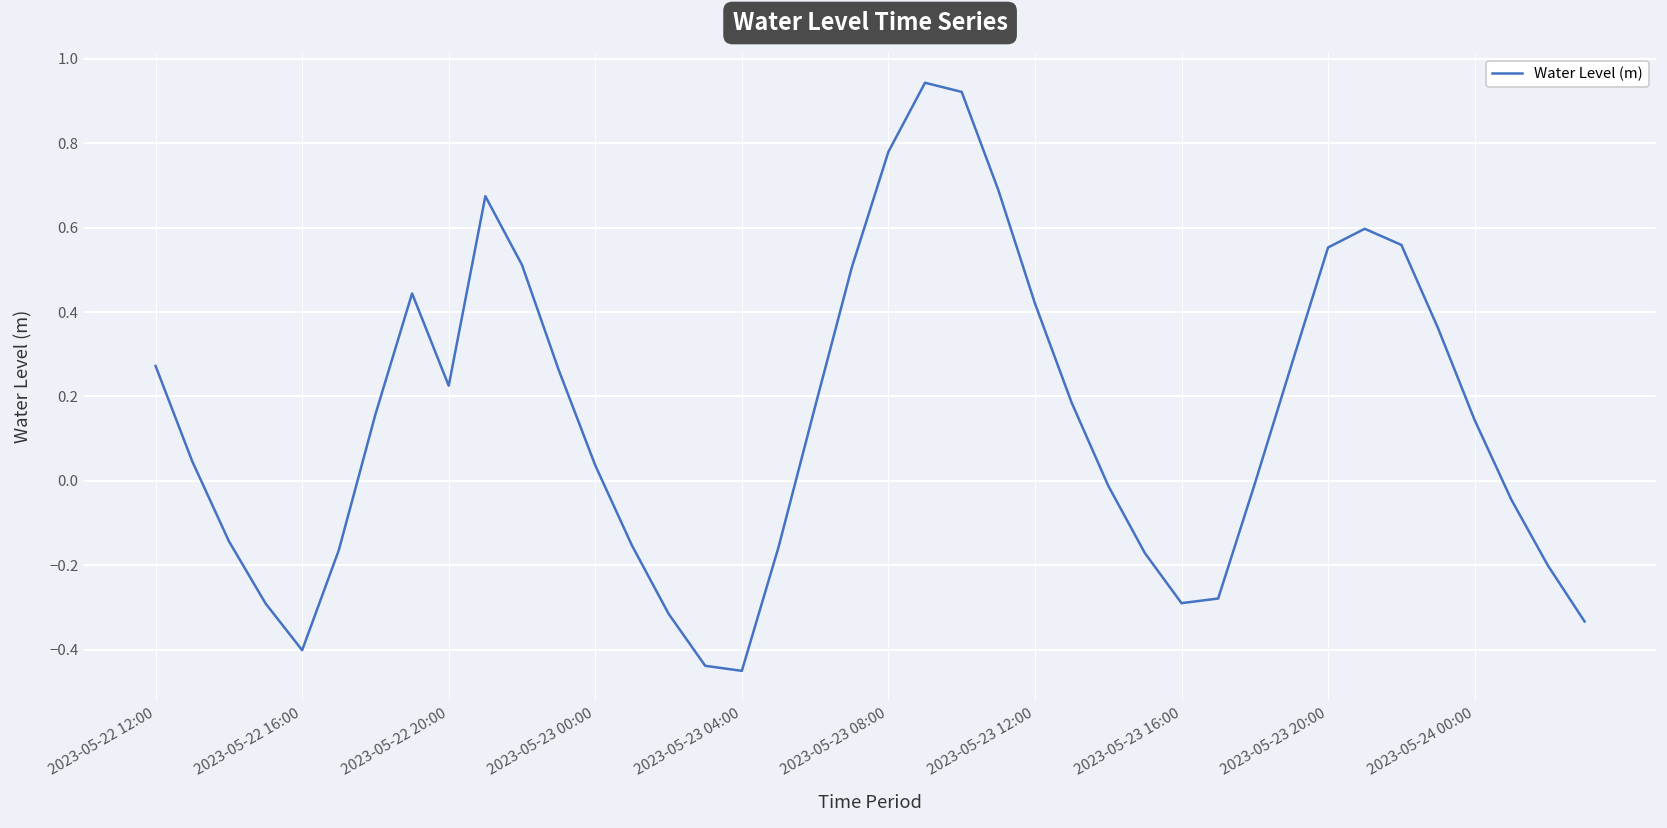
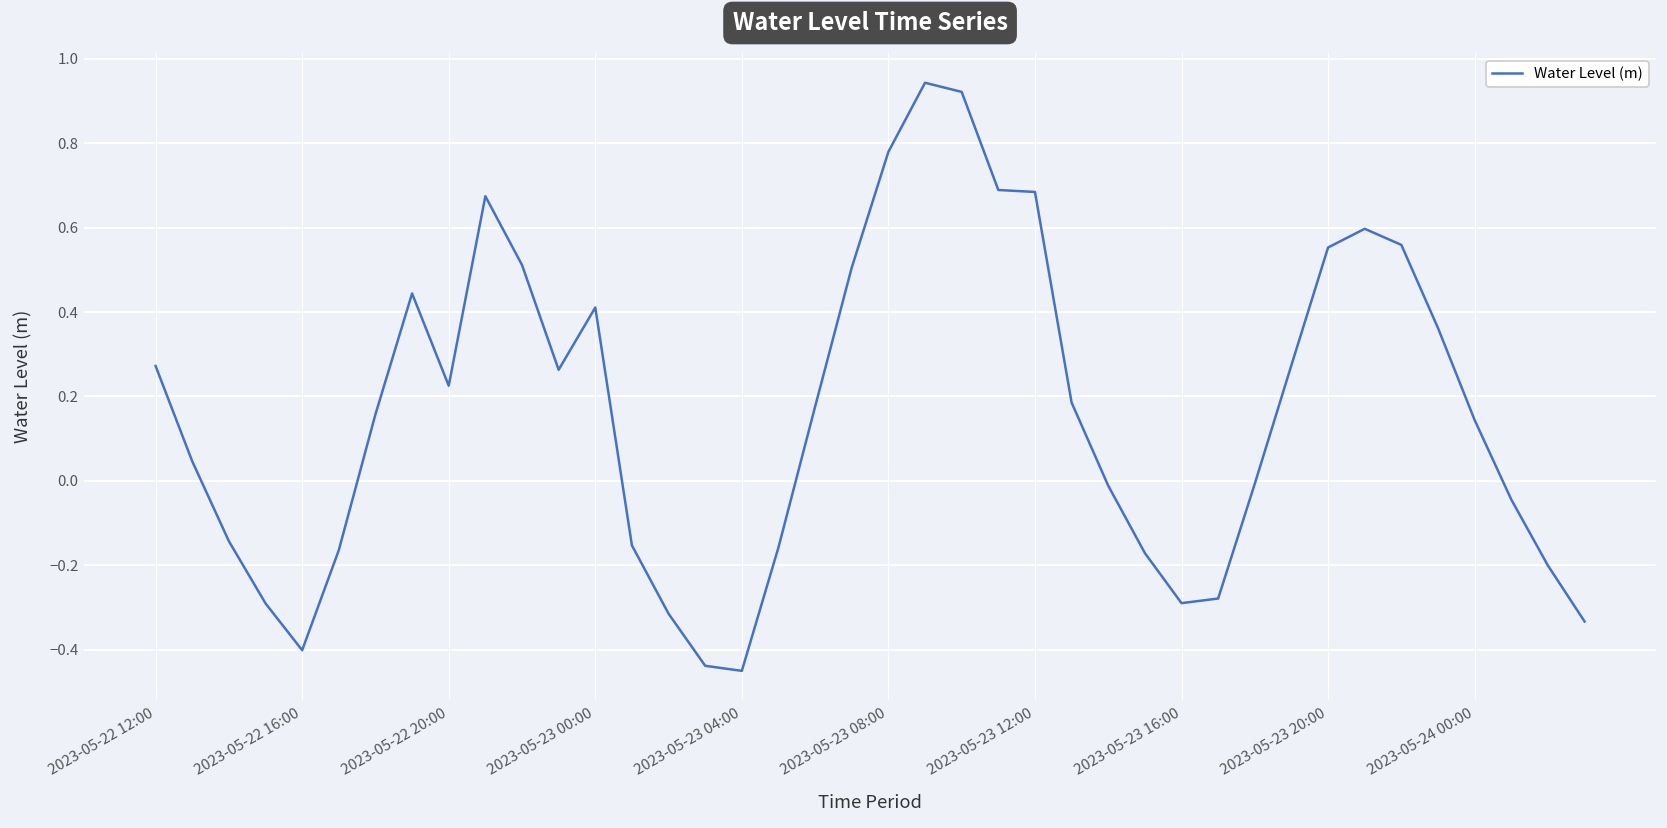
2023-05-23 00:00: 0.04 -> 0.41
2023-05-23 12:00: 0.42 -> 0.68
